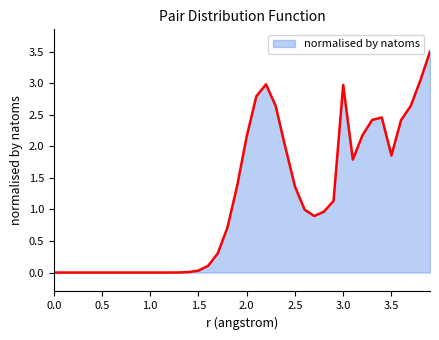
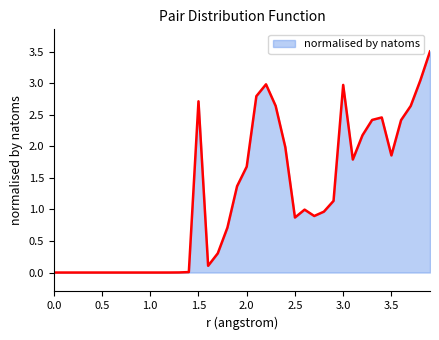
1.5: 0.0 -> 2.7
2.0: 2.2 -> 1.7
2.5: 1.4 -> 0.9
